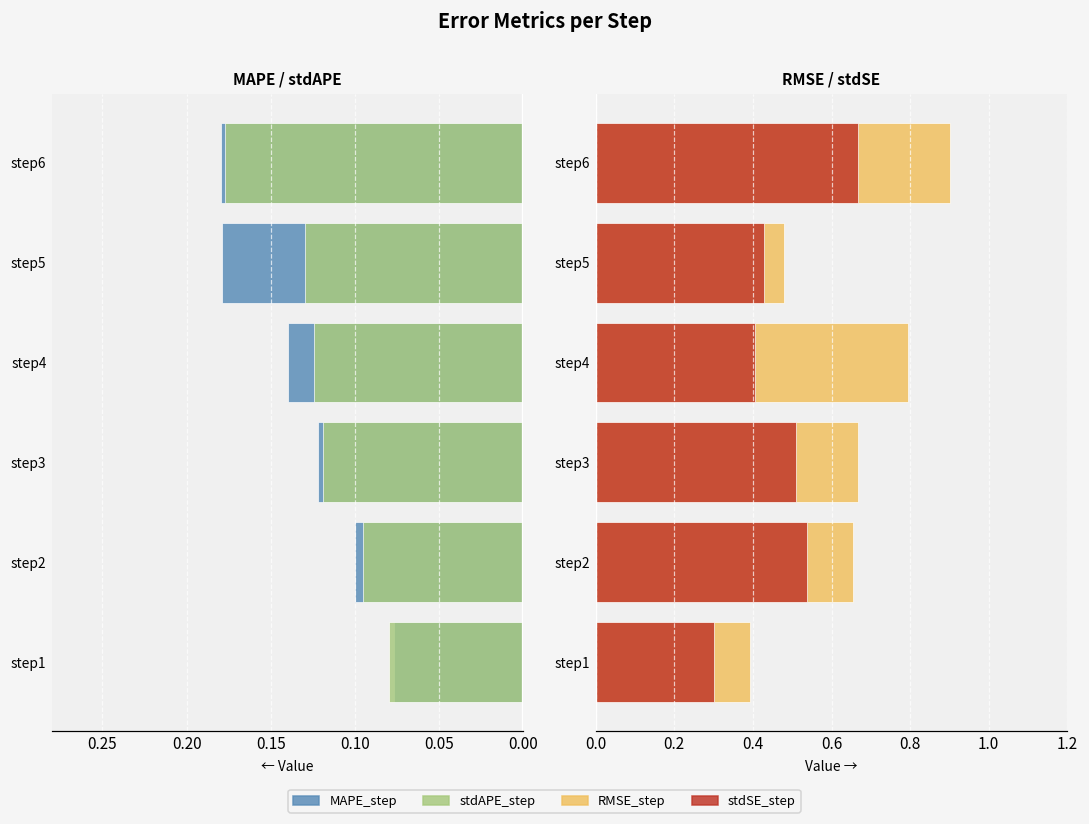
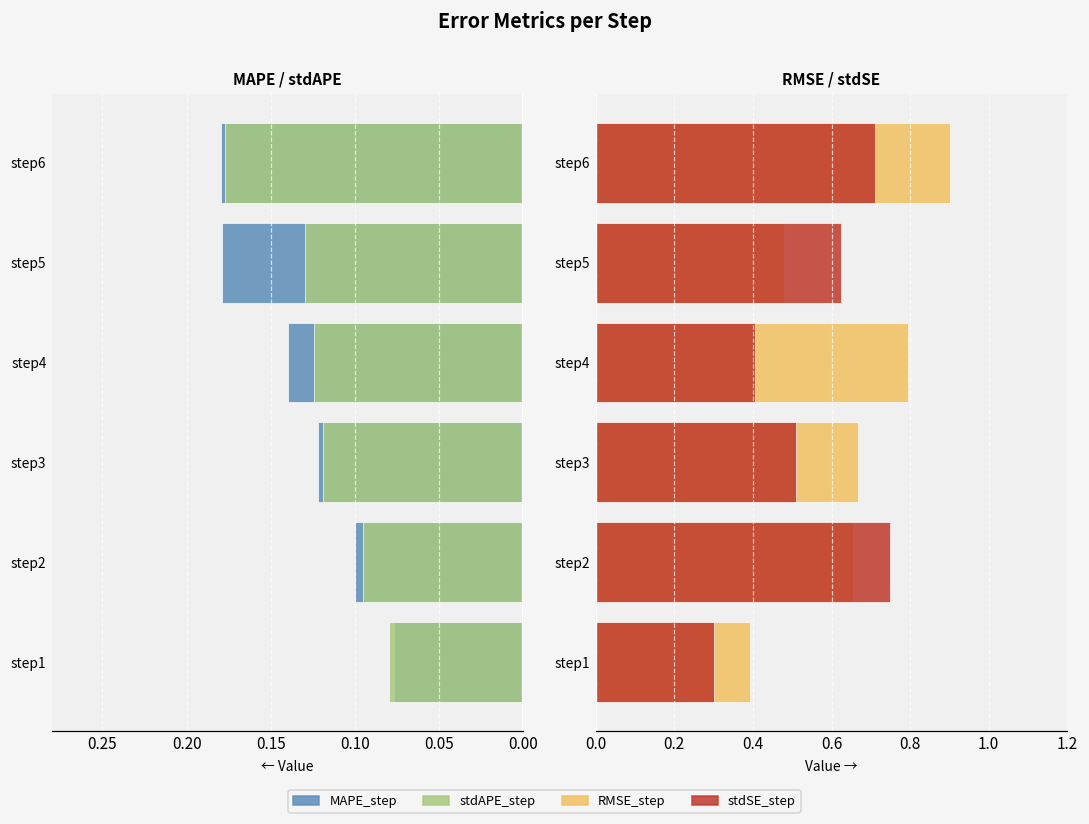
RMSE / stdSE, stdSE_step, step6: 0.67 -> 0.71
RMSE / stdSE, stdSE_step, step5: 0.43 -> 0.62
RMSE / stdSE, stdSE_step, step2: 0.54 -> 0.75
